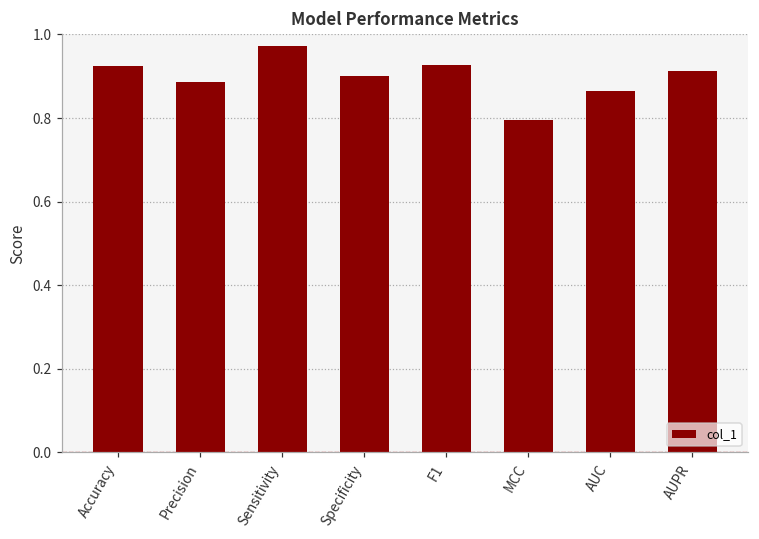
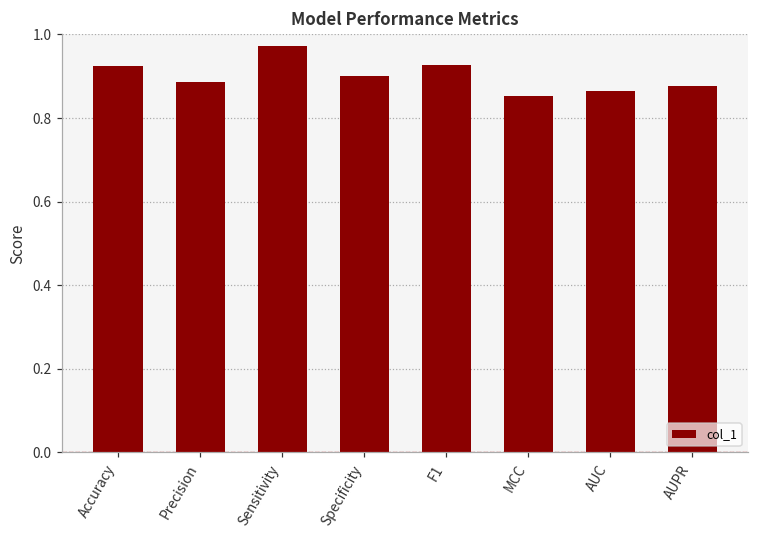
MCC: 0.80 -> 0.85
AUPR: 0.91 -> 0.88
